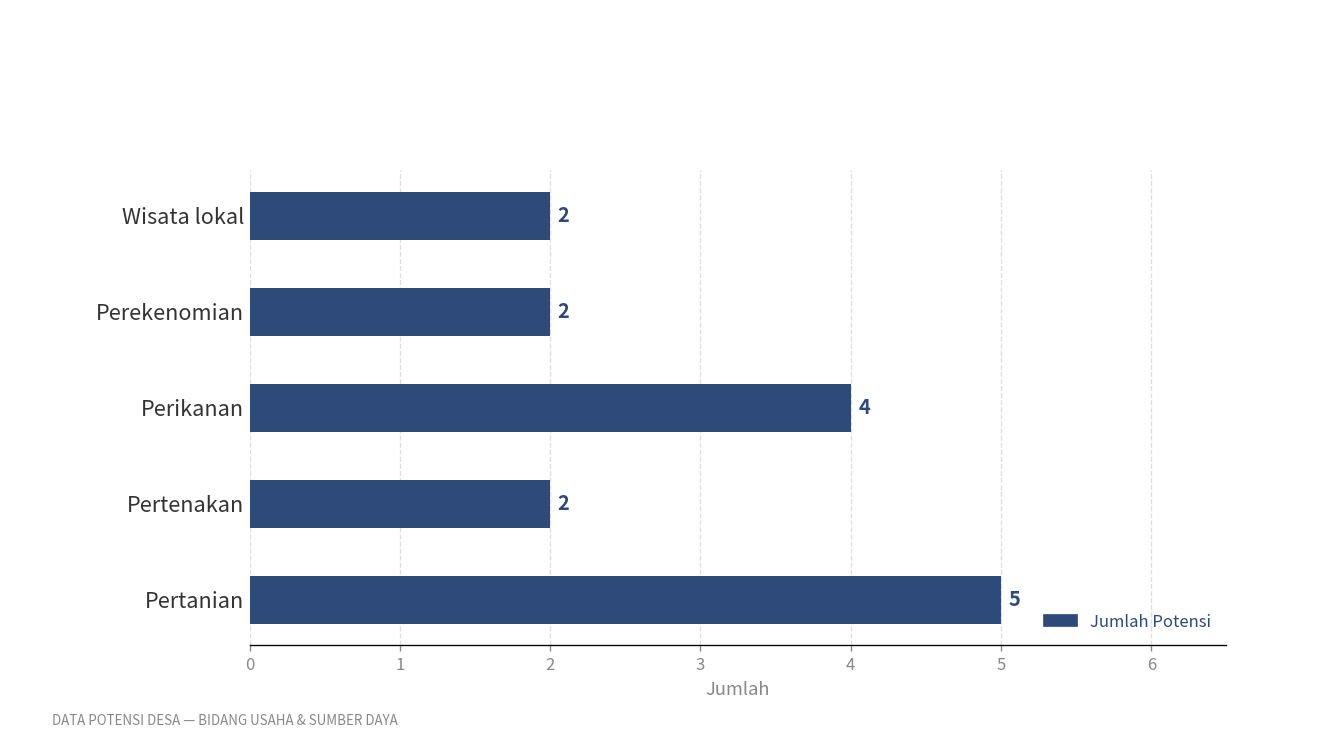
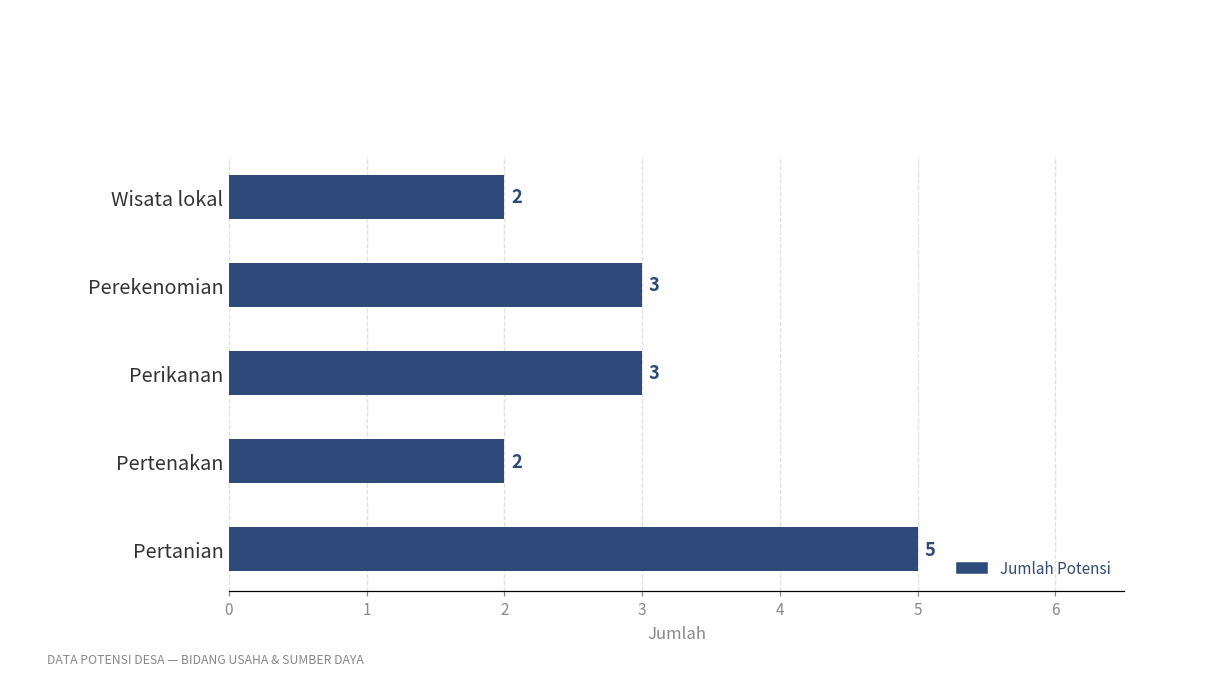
Perekenomian: 2 -> 3
Perikanan: 4 -> 3
